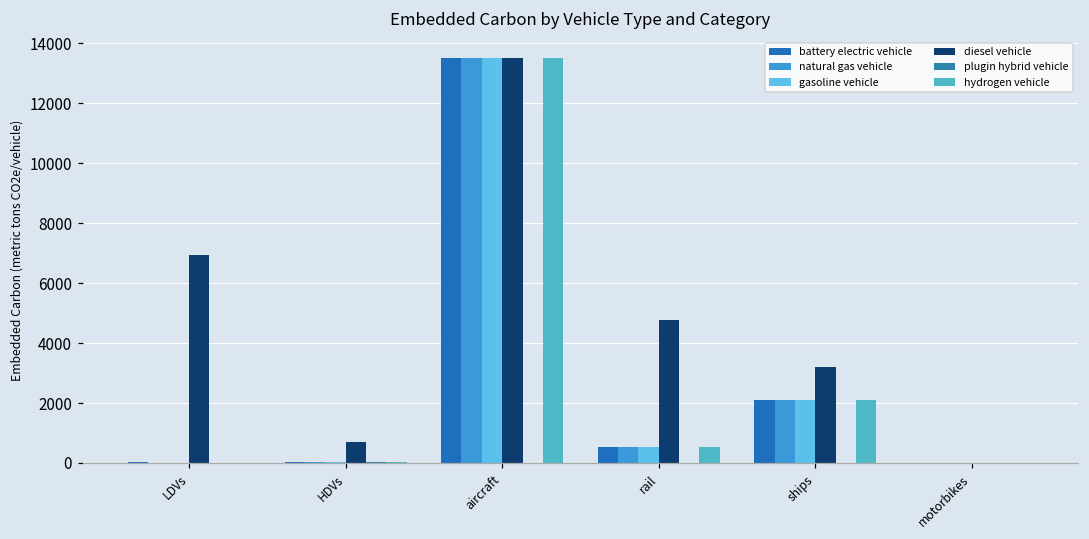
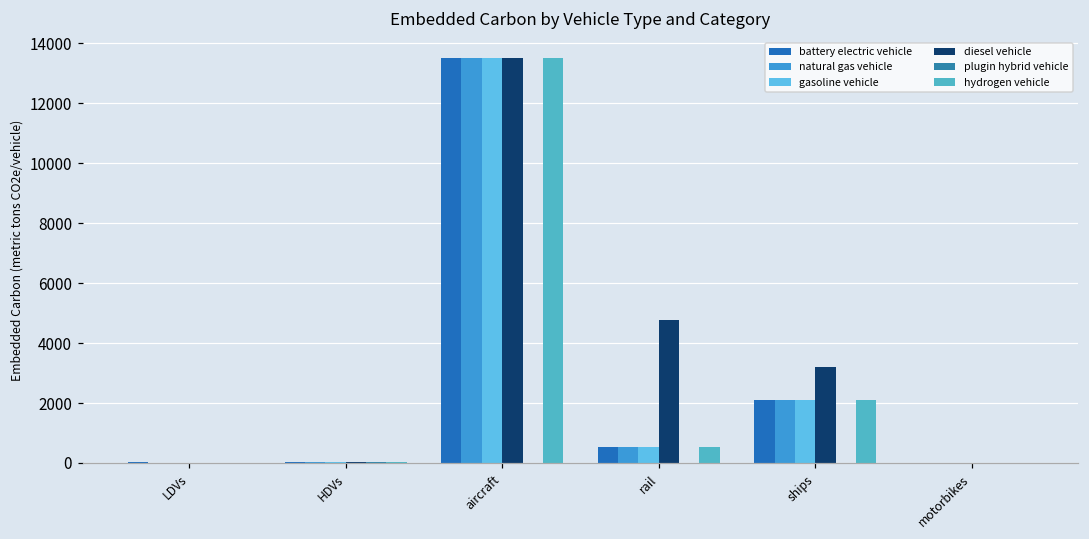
diesel vehicle, LDVs: 6900 -> 0
diesel vehicle, HDVs: 700 -> 0
